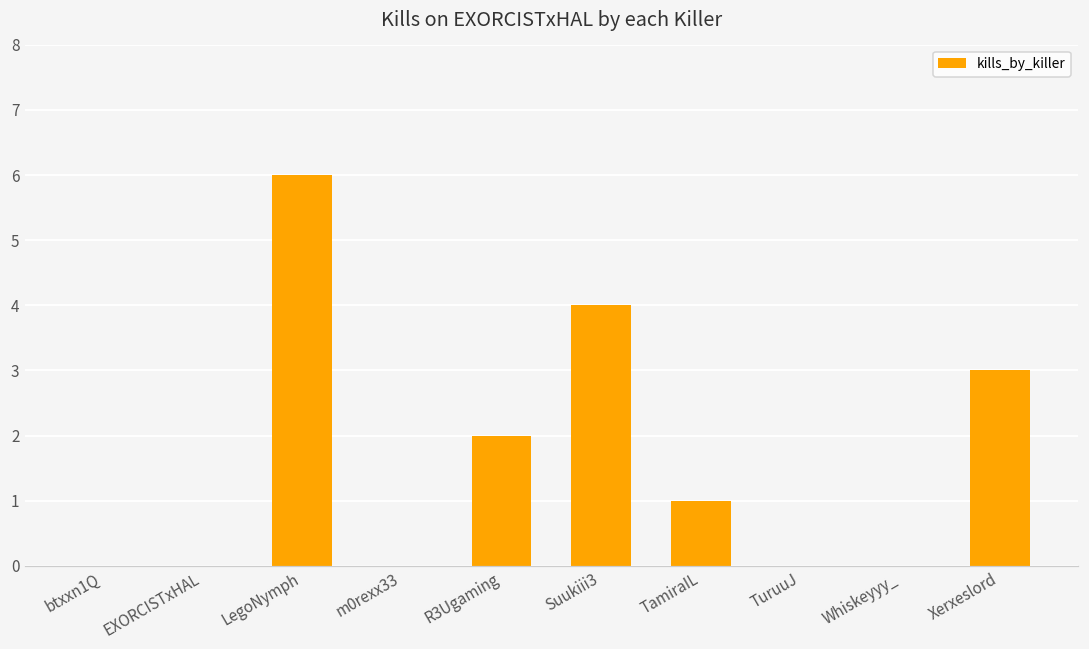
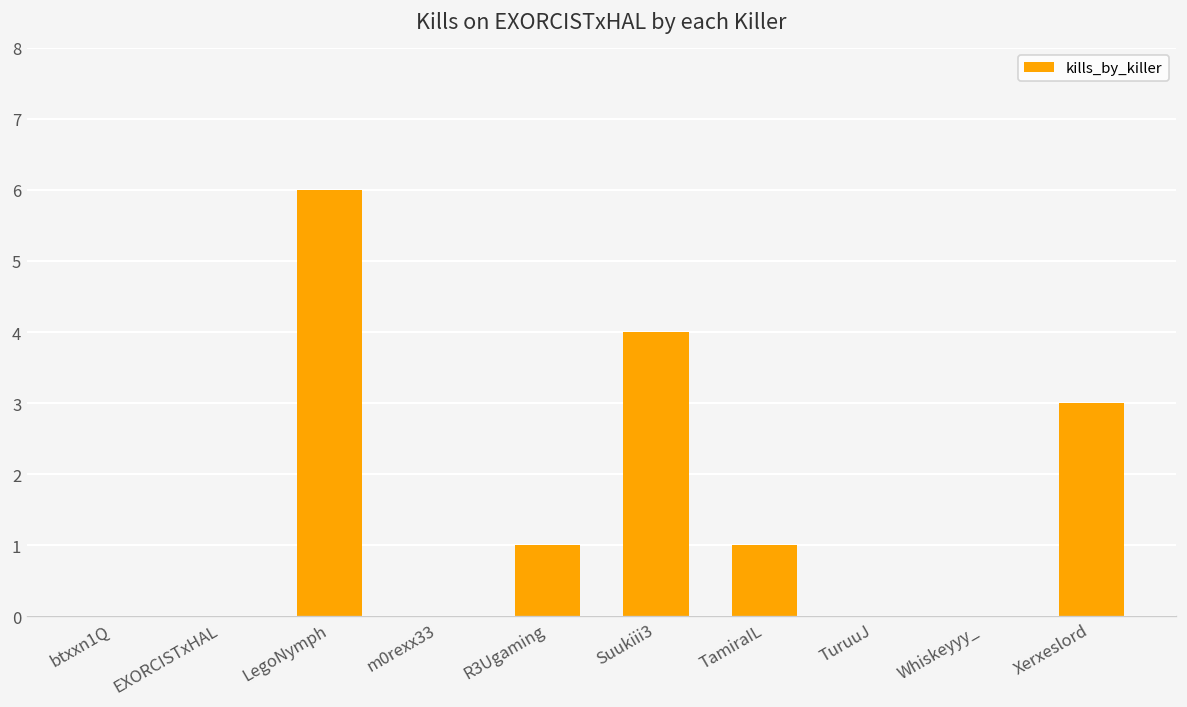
R3Ugaming: 2 -> 1
